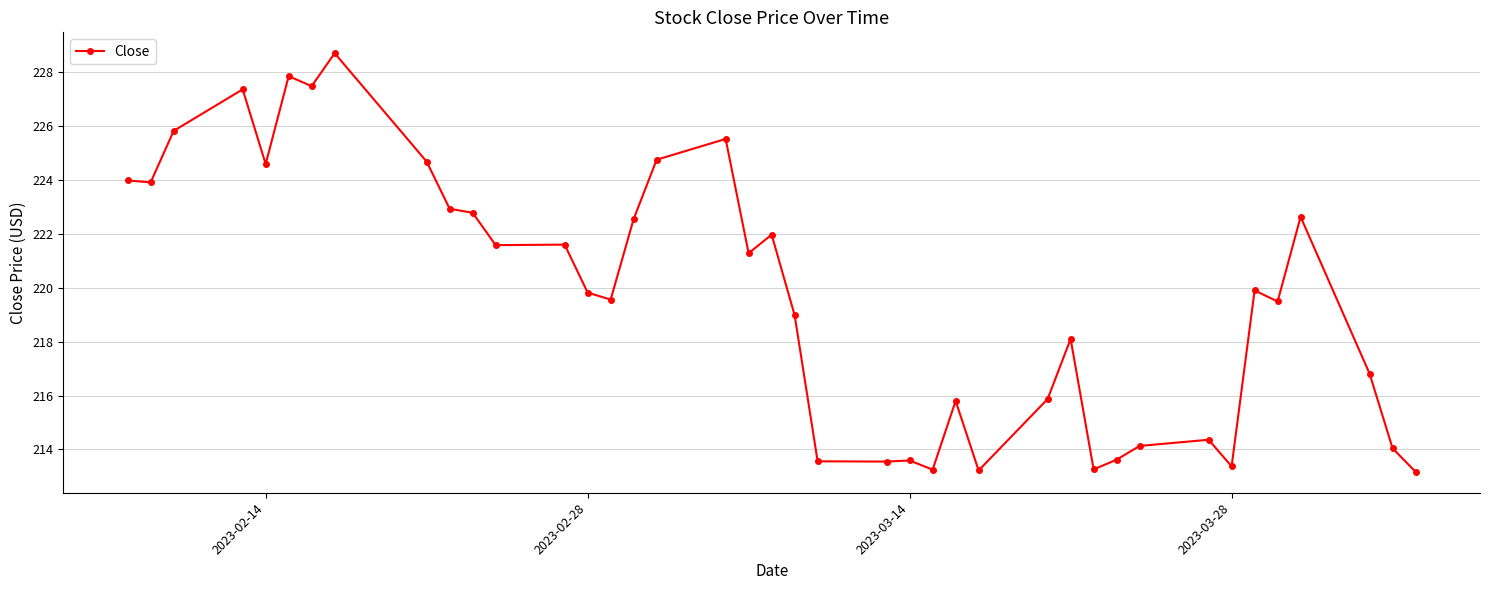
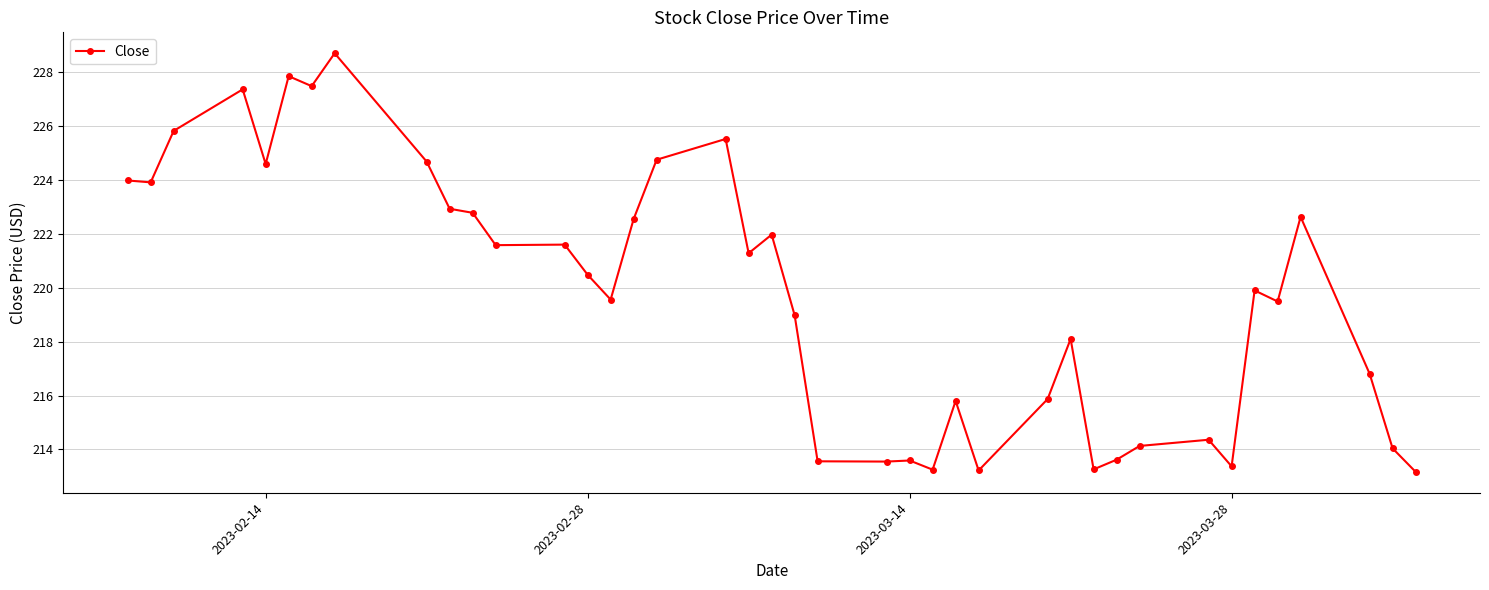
2023-02-28: 219.8 -> 220.5
